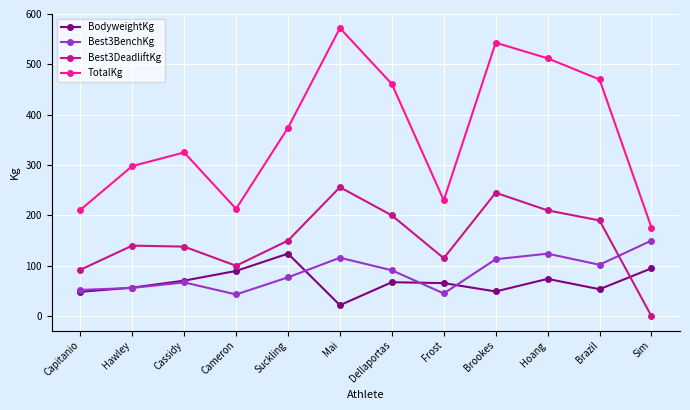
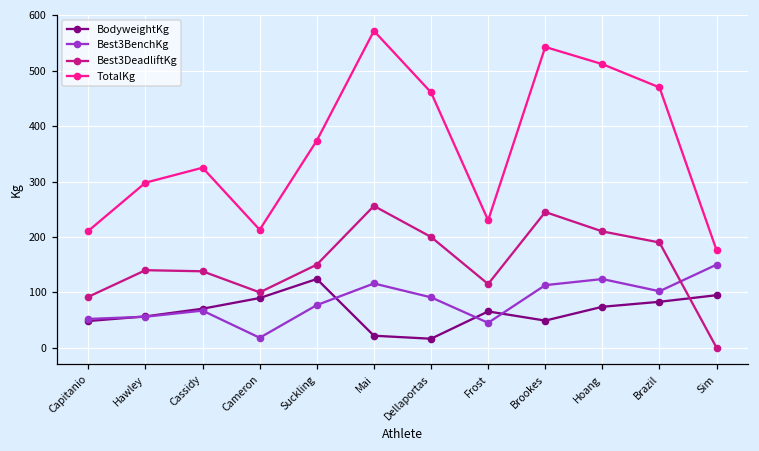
Best3BenchKg, Cameron: 40 -> 20
BodyweightKg, Dellaportas: 70 -> 20
BodyweightKg, Brazil: 50 -> 80
